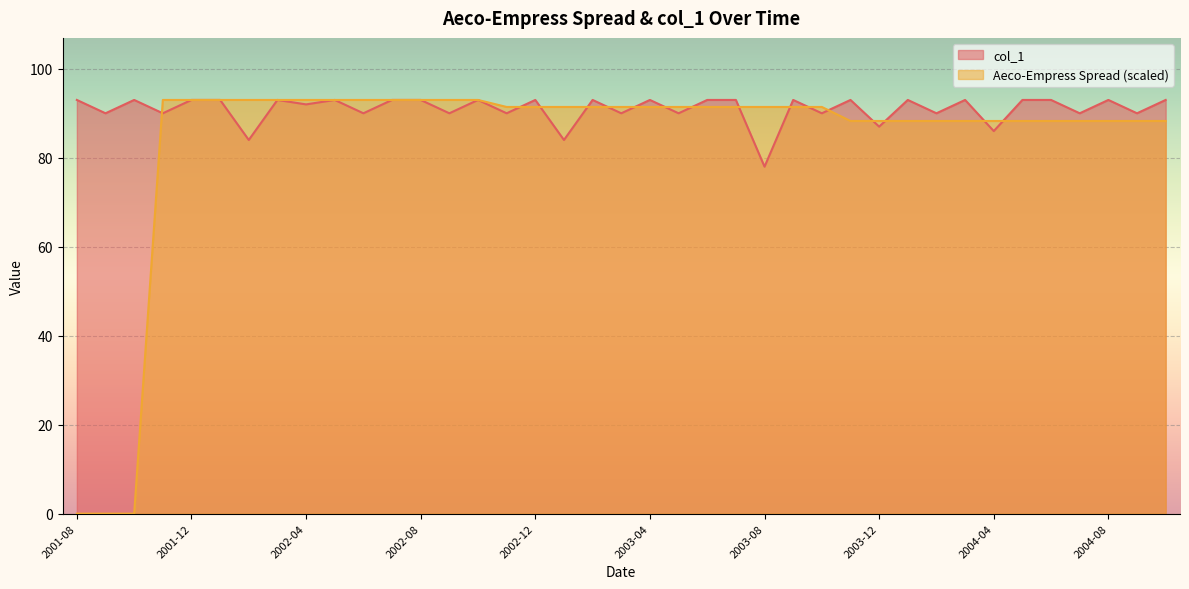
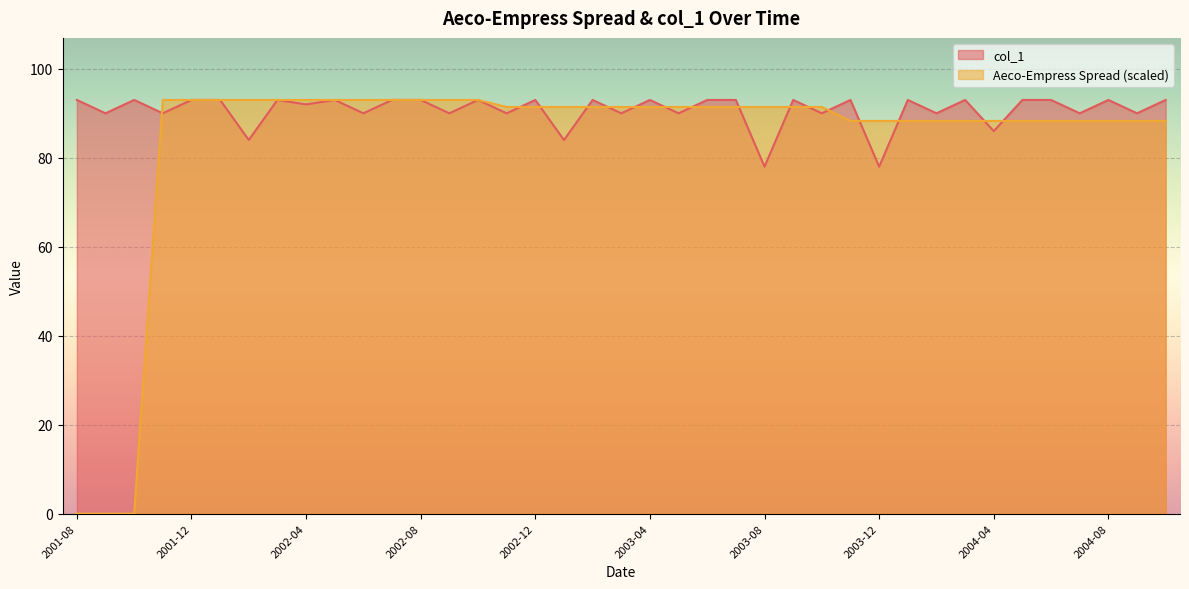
col_1, 2003-12: 87 -> 78
